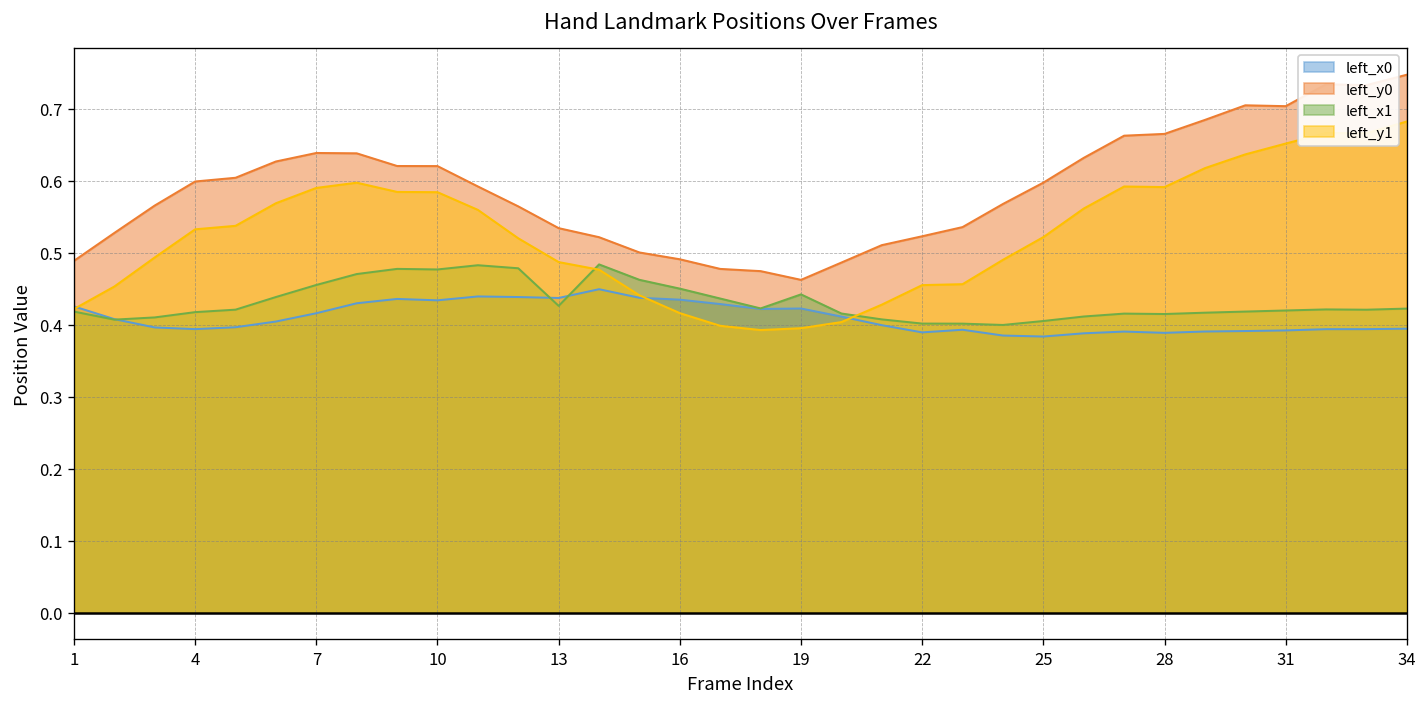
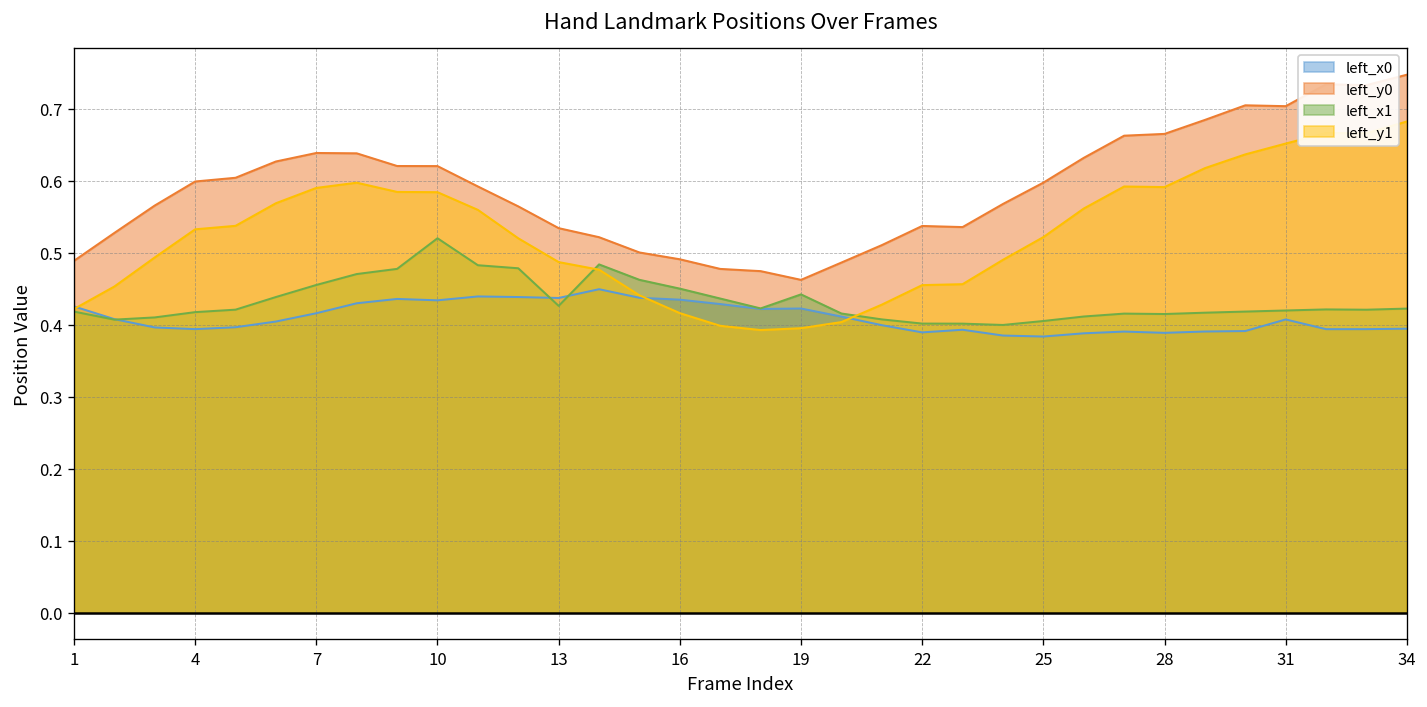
left_x1, 10: 0.48 -> 0.52
left_y0, 22: 0.52 -> 0.54
left_x0, 31: 0.39 -> 0.41
